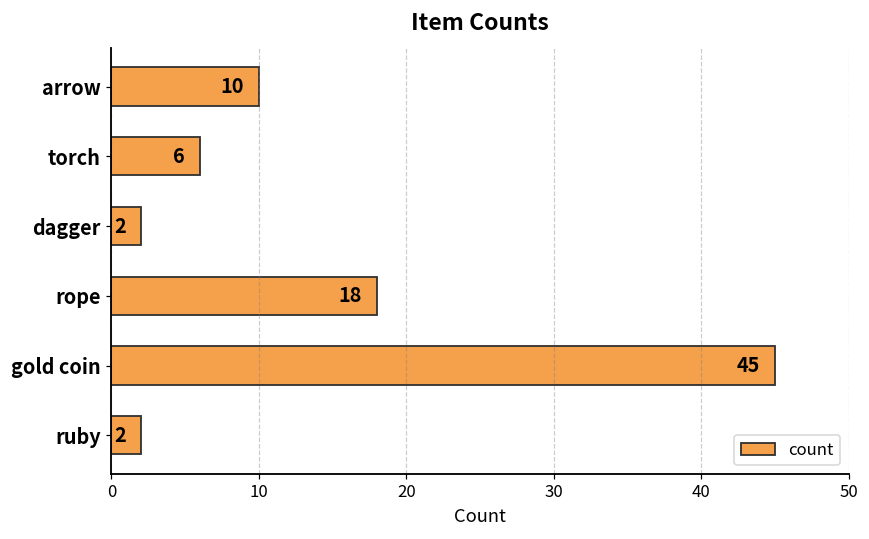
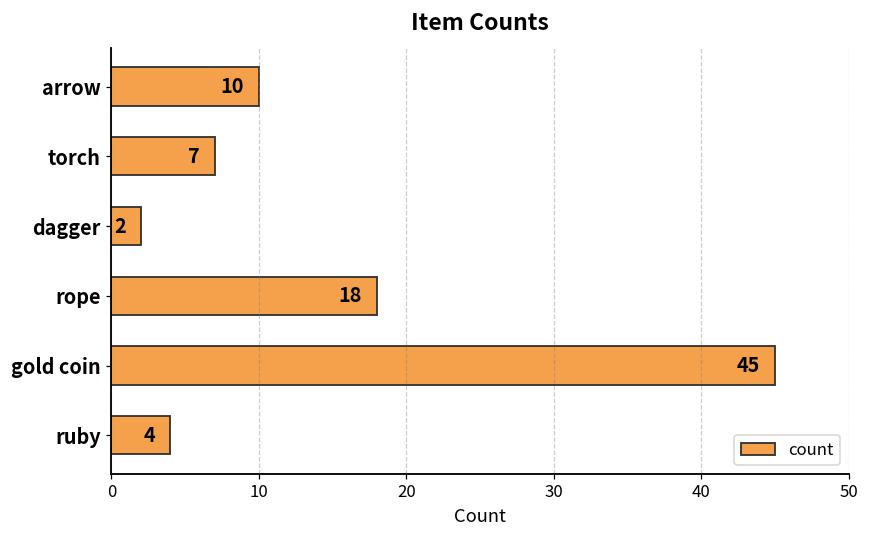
torch: 6 -> 7
ruby: 2 -> 4
